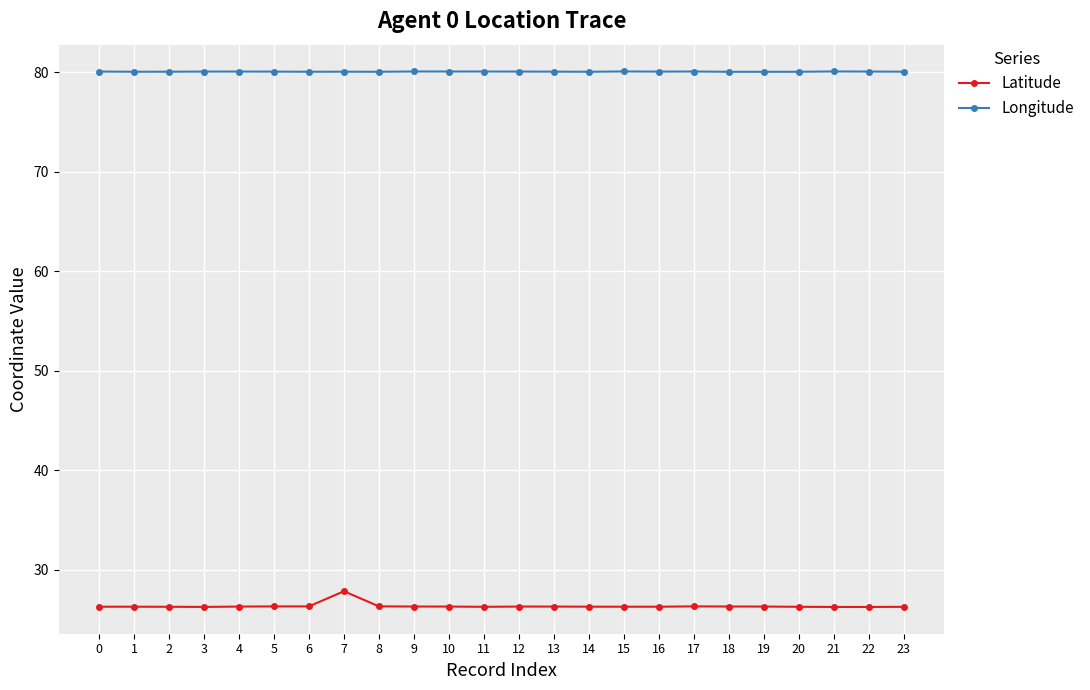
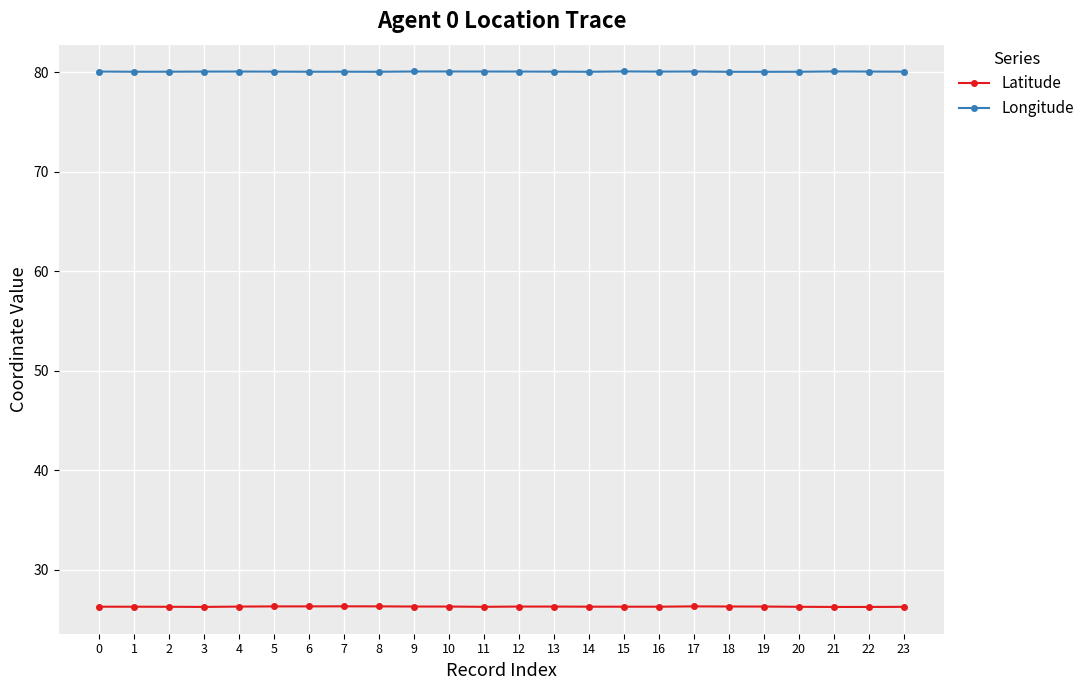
Latitude, 7: 28 -> 26
